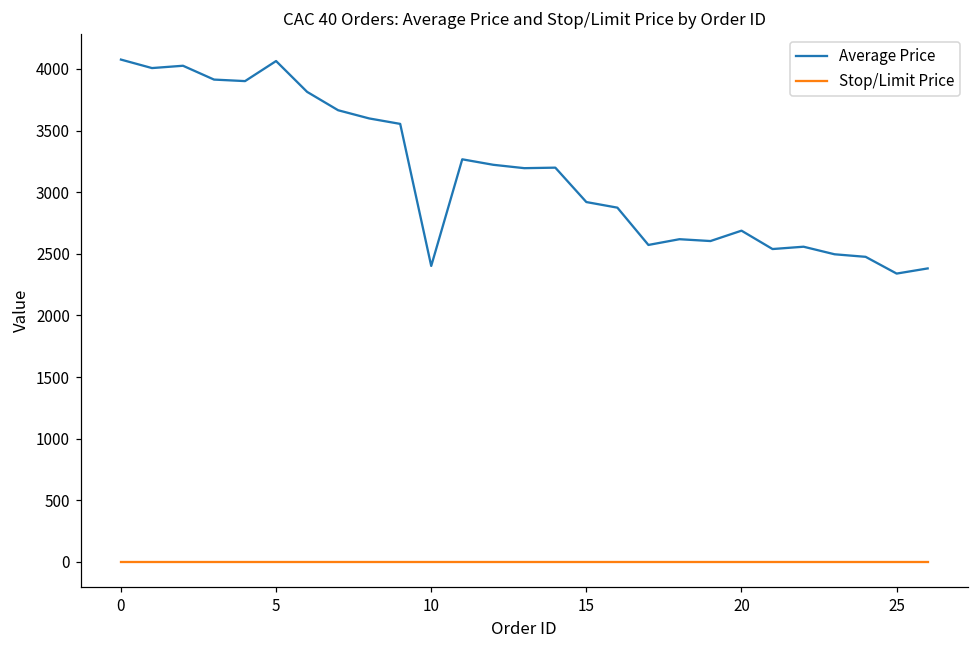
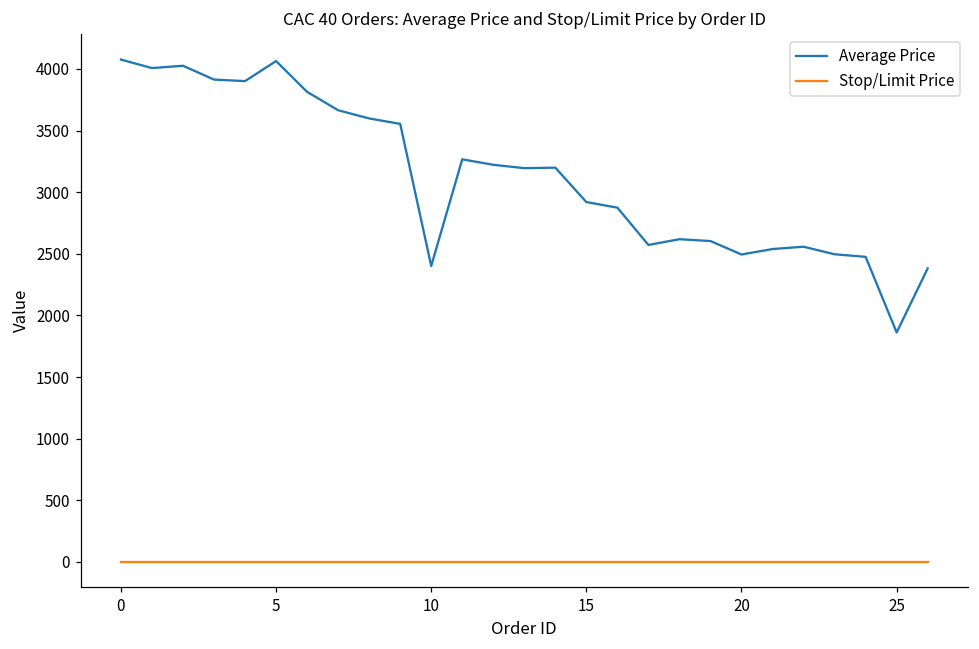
Average Price, 20: 2690 -> 2490
Average Price, 25: 2340 -> 1860
